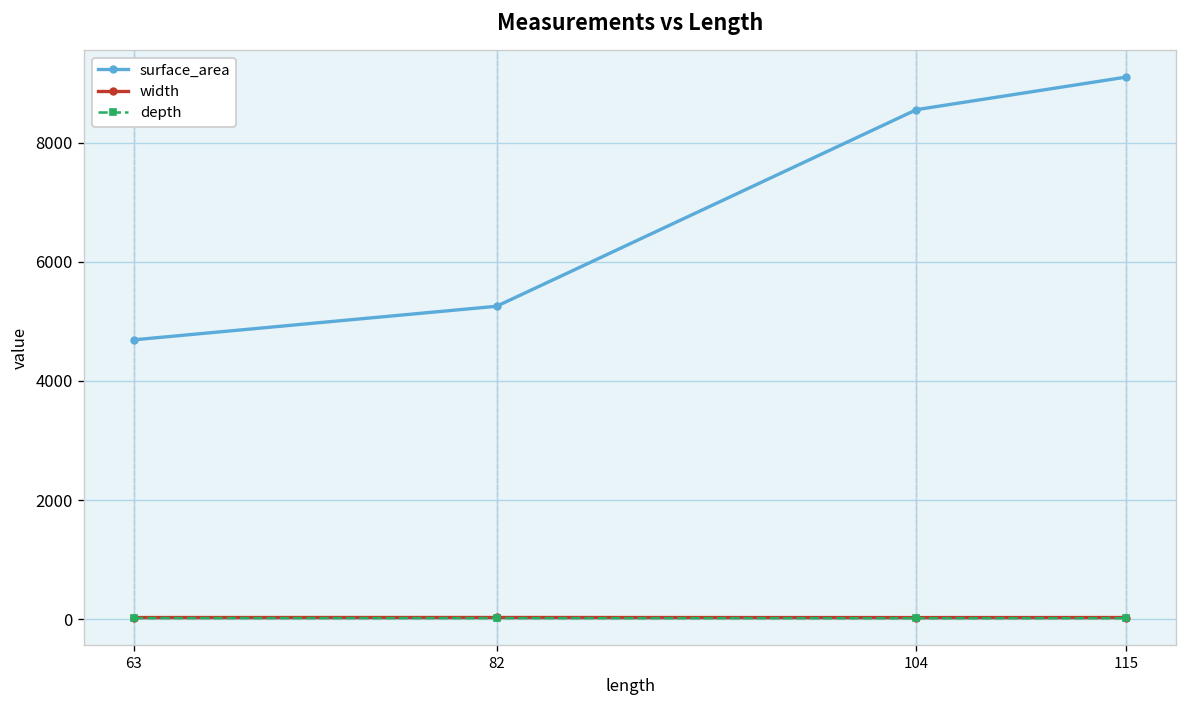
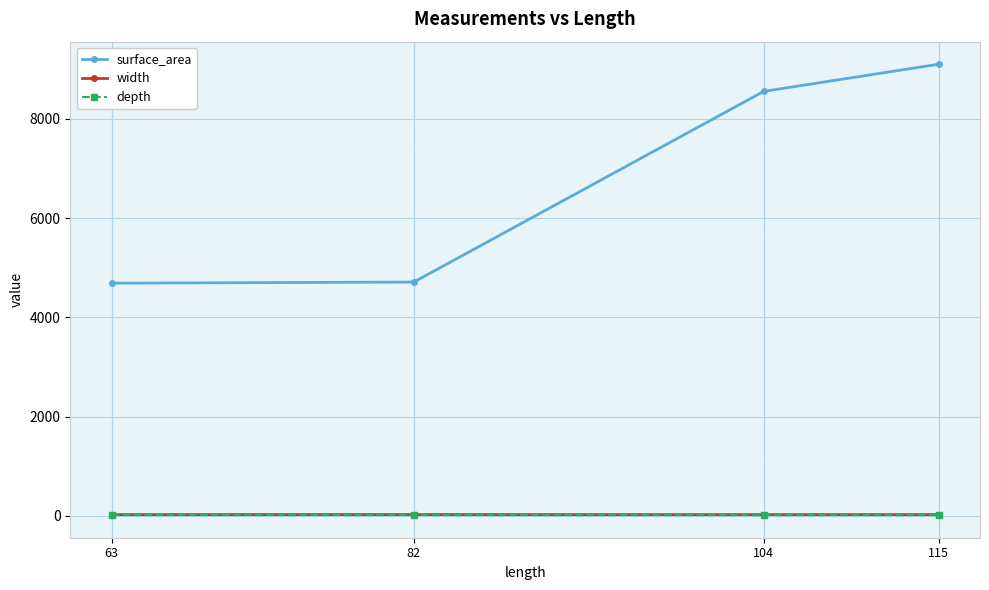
surface_area, 82: 5300 -> 4700
